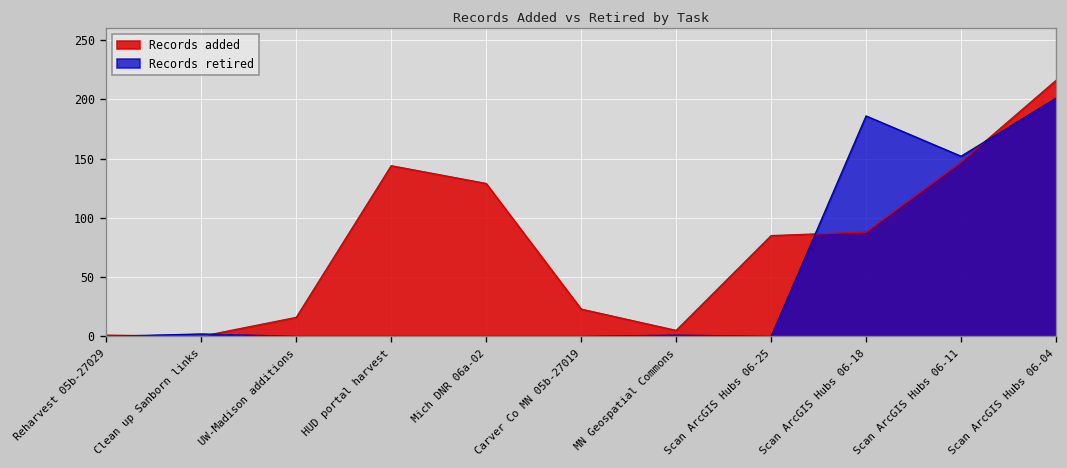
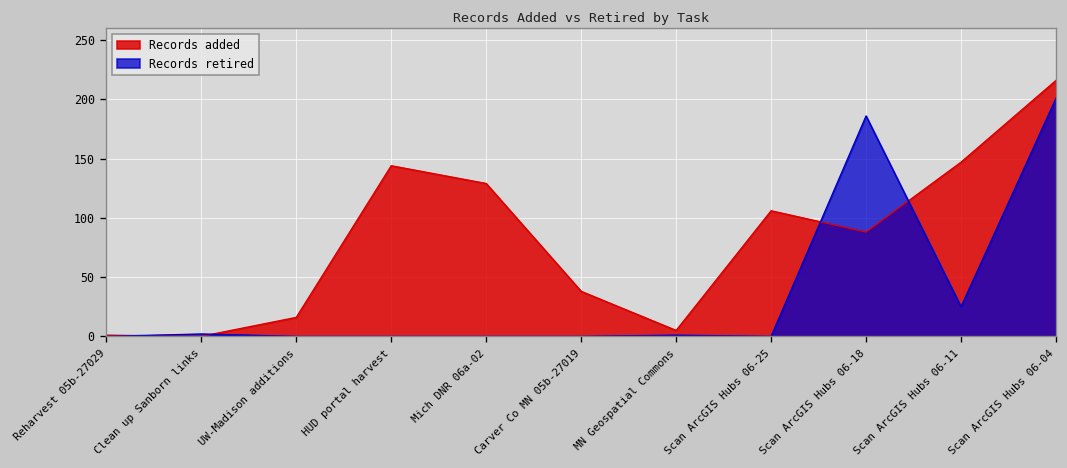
Records added, Carver Co MN 05b-27019: 20 -> 40
Records added, Scan ArcGIS Hubs 06-25: 90 -> 110
Records retired, Scan ArcGIS Hubs 06-11: 150 -> 30
